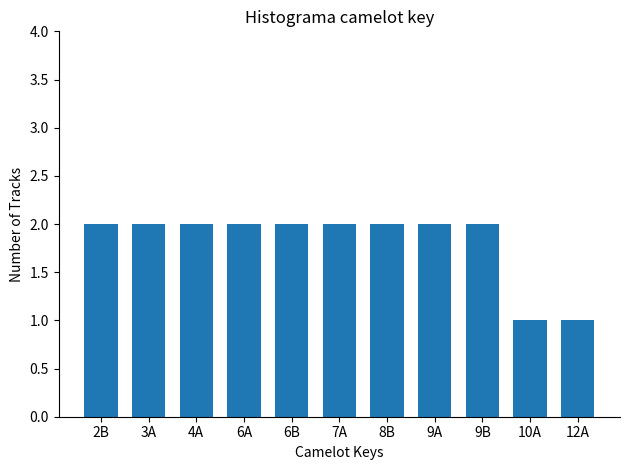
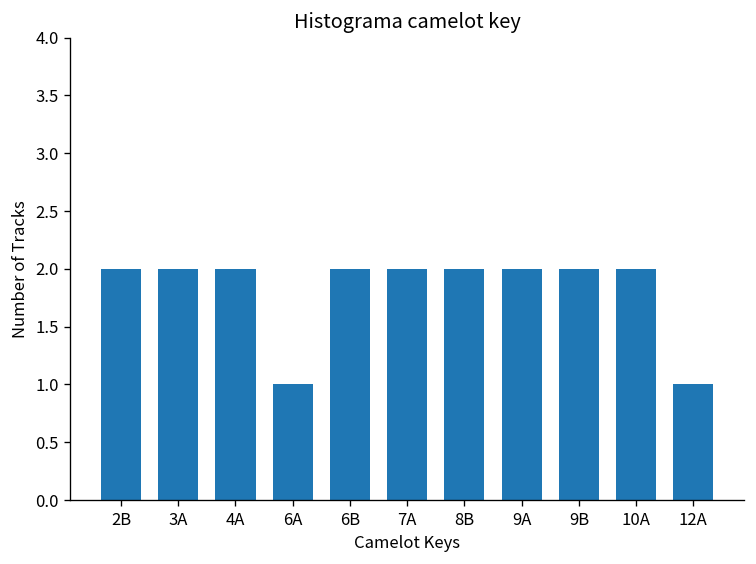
6A: 2 -> 1
10A: 1 -> 2
